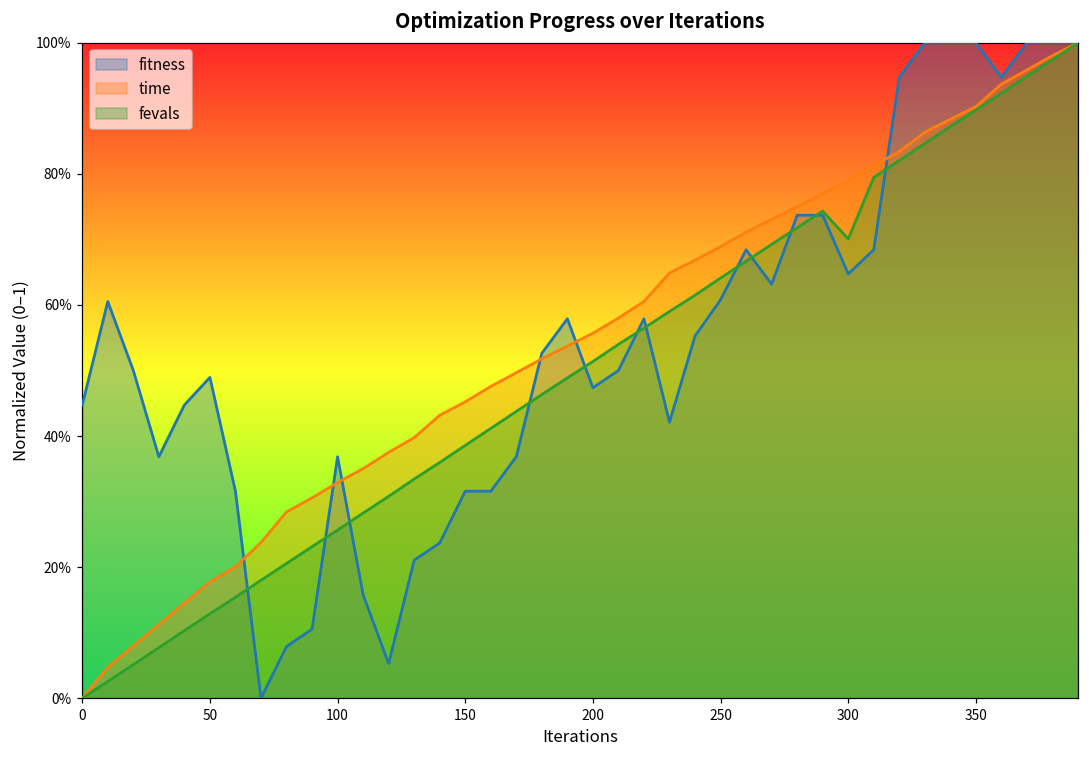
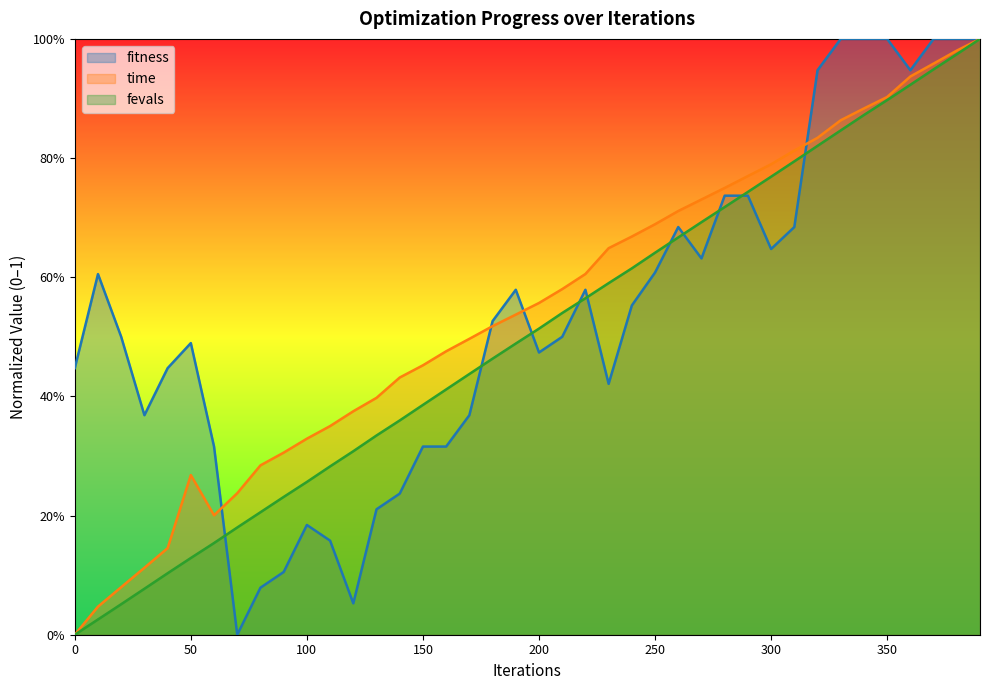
time, 50: 18% -> 27%
fitness, 100: 37% -> 18%
fevals, 300: 70% -> 77%
